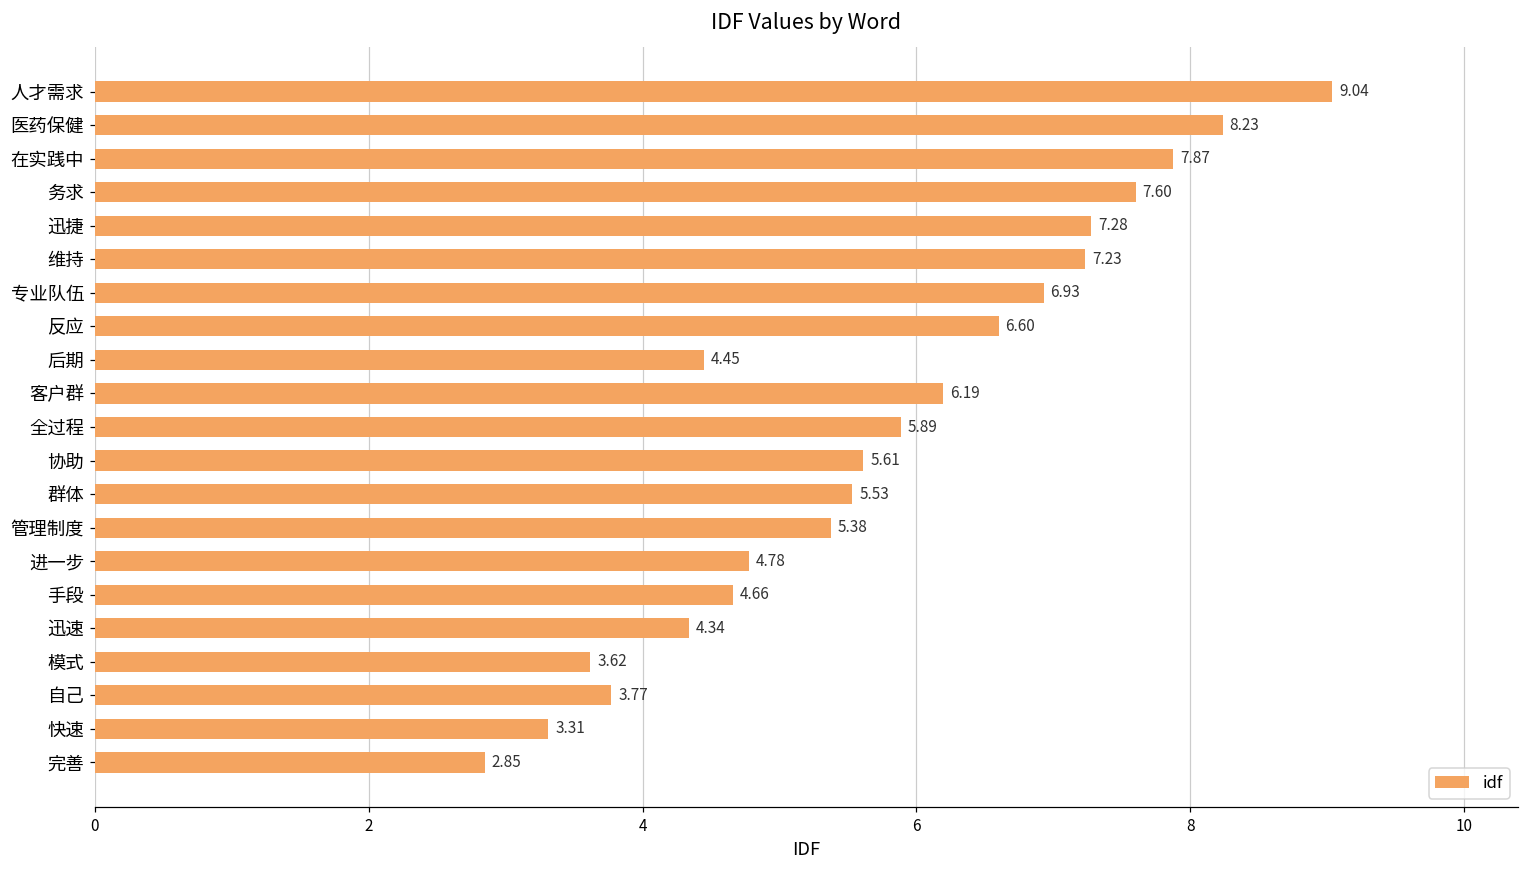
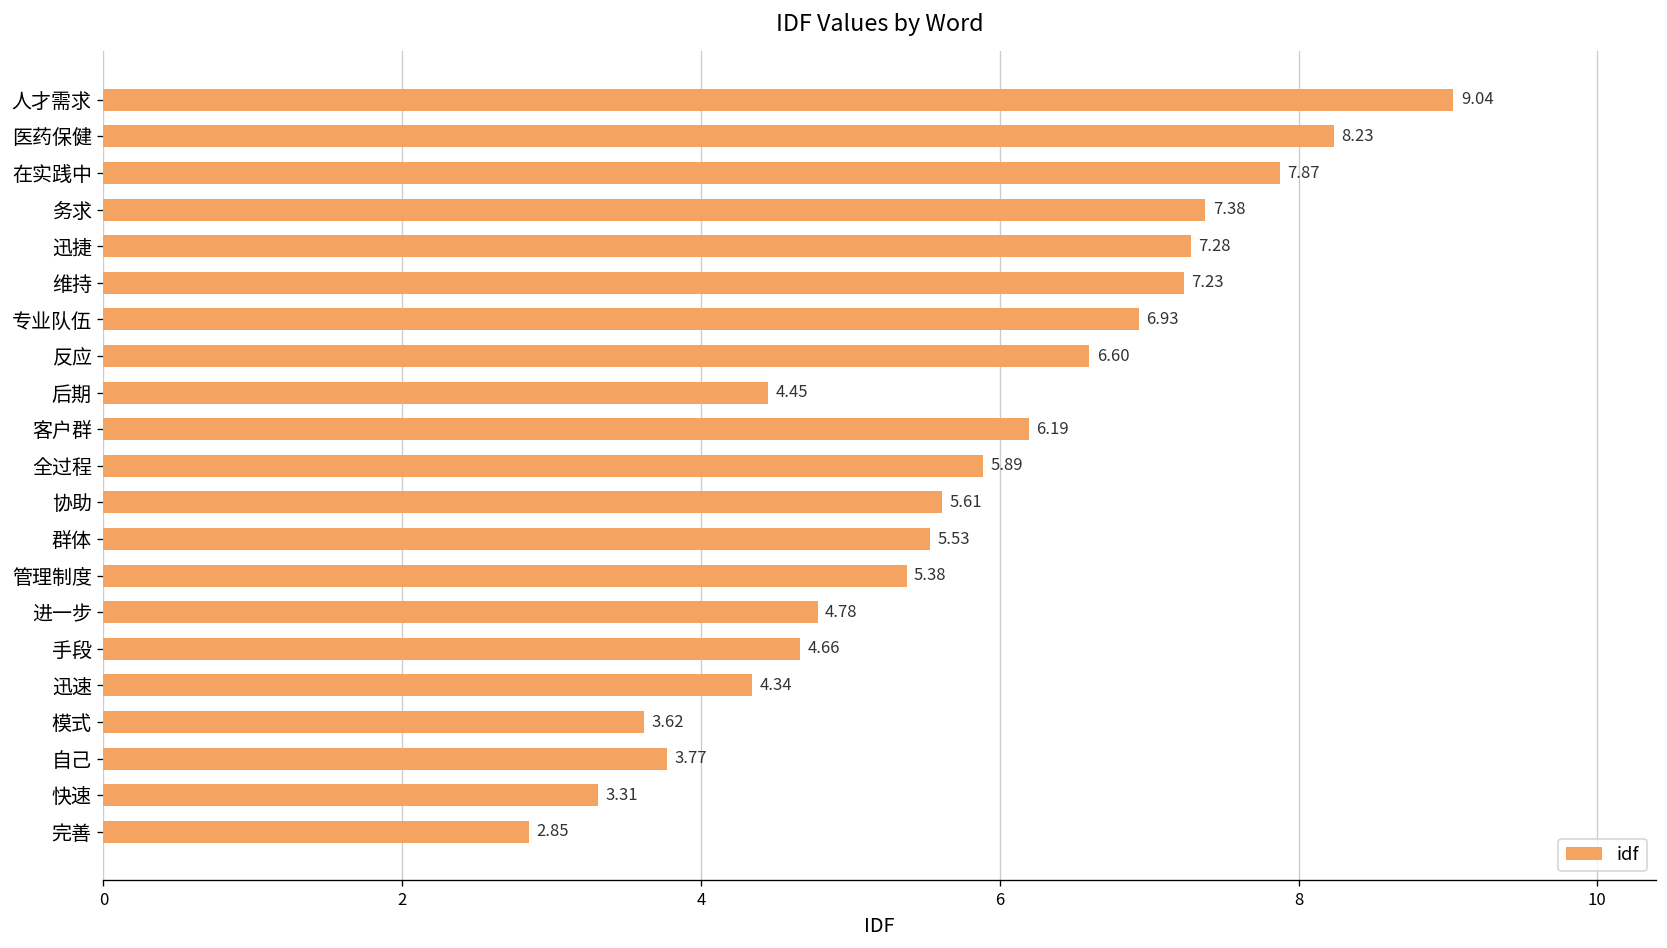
务求: 7.60 -> 7.38
